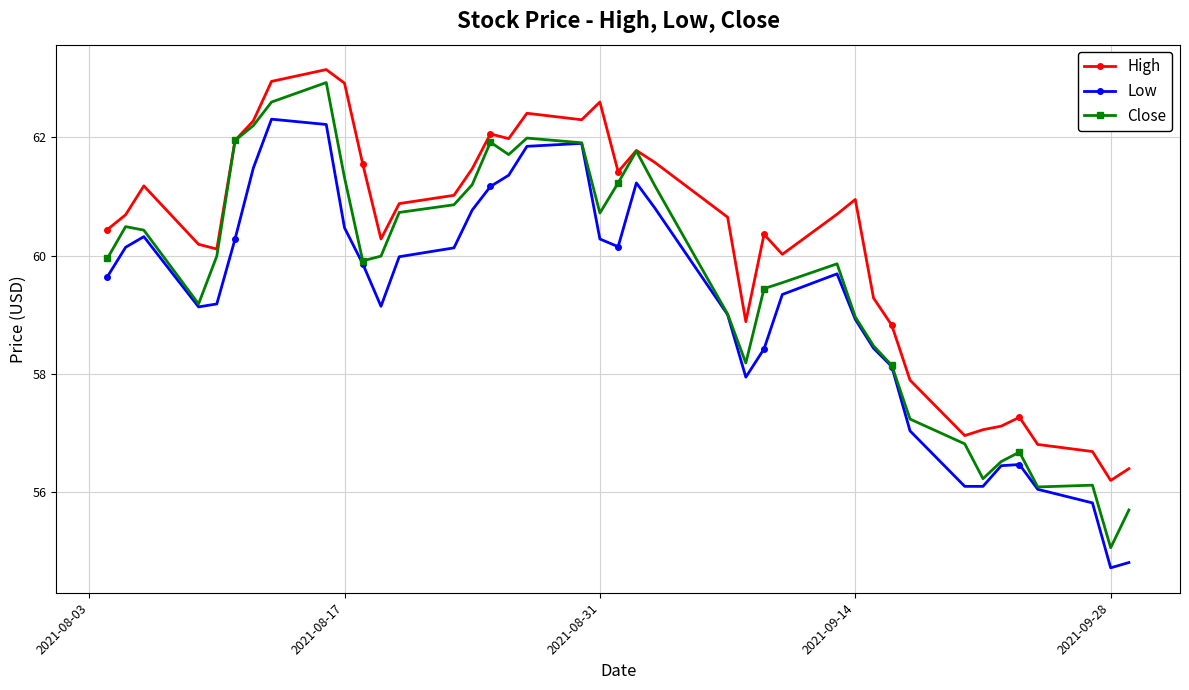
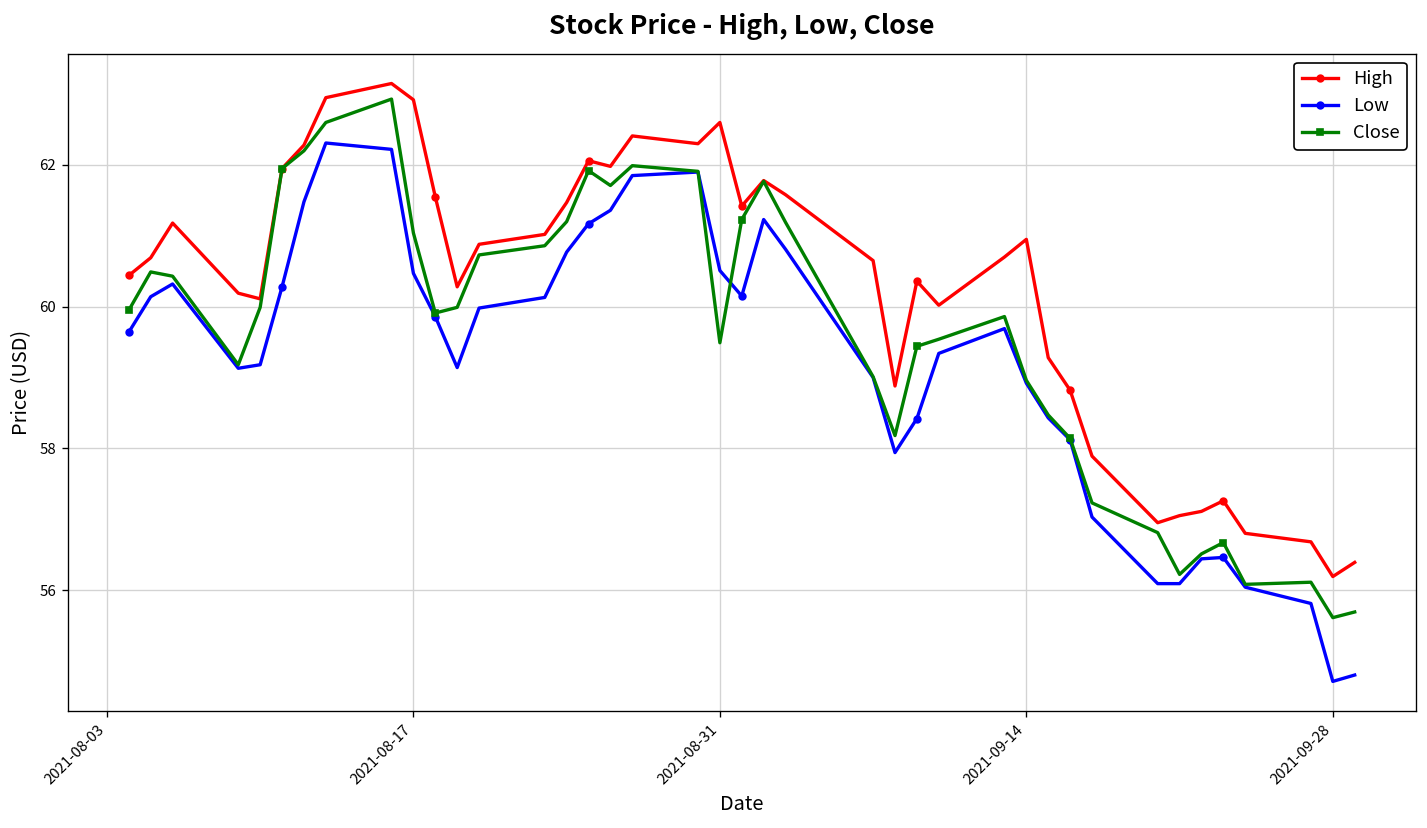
Close, 2021-08-17: 61.3 -> 61.0
Low, 2021-08-31: 60.3 -> 60.5
Close, 2021-08-31: 60.7 -> 59.5
Close, 2021-09-28: 55.1 -> 55.6
